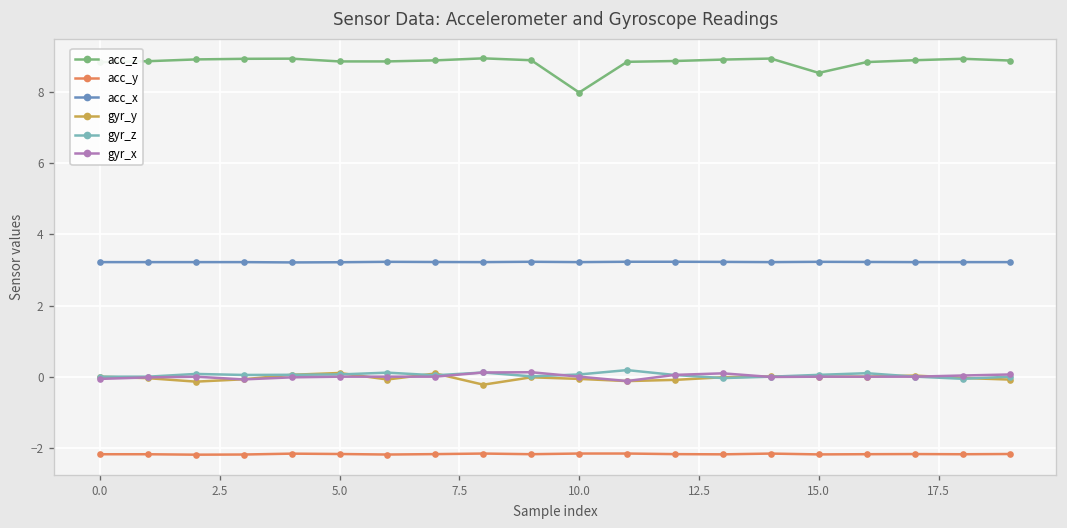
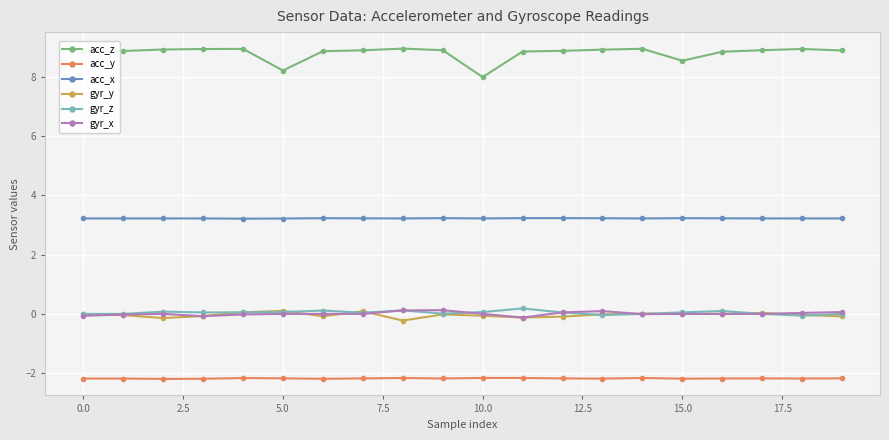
acc_z, 5.0: 8.9 -> 8.2
